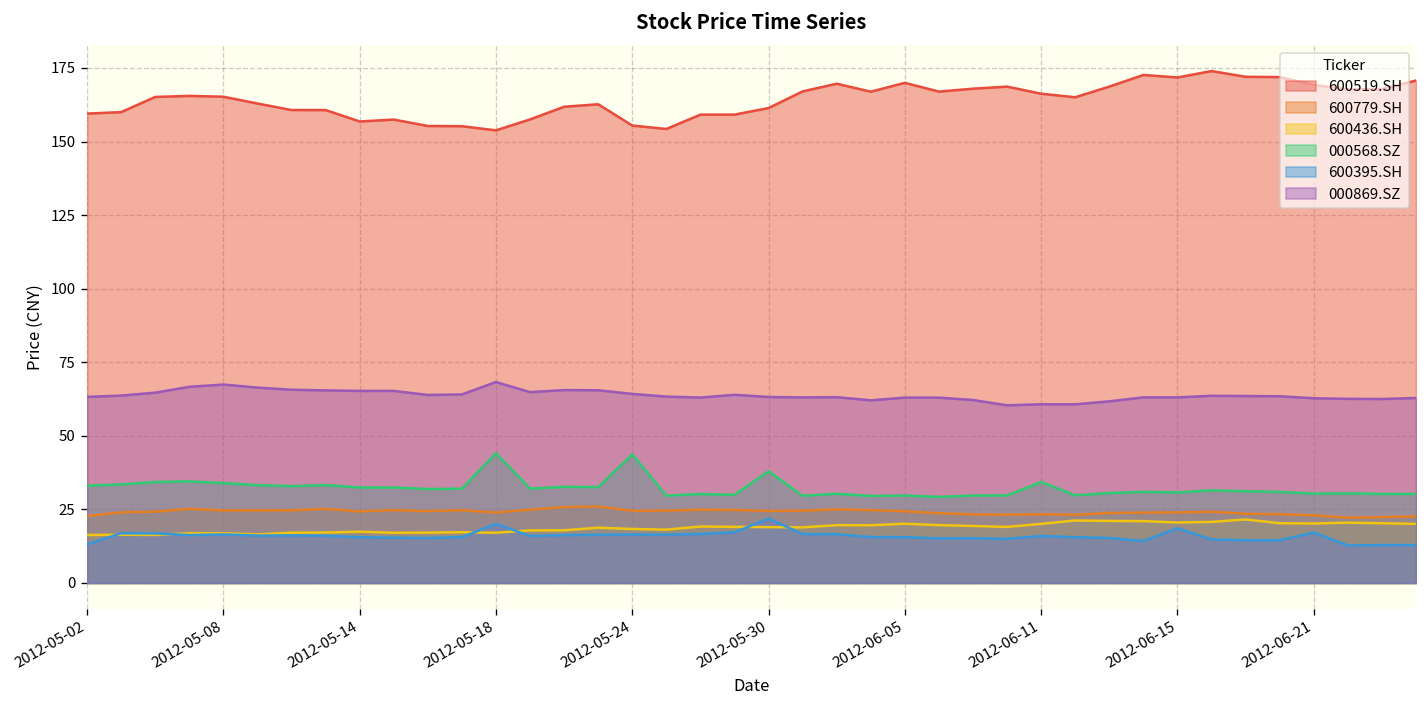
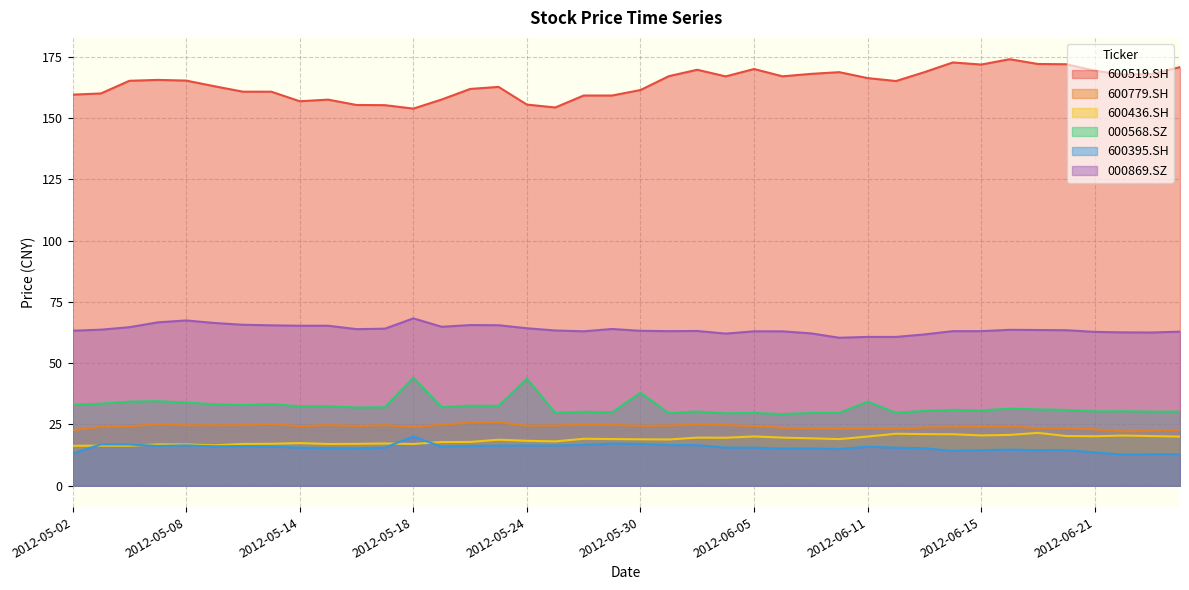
600395.SH, 2012-05-30: 22 -> 17
600395.SH, 2012-06-15: 19 -> 14
600395.SH, 2012-06-21: 17 -> 14
